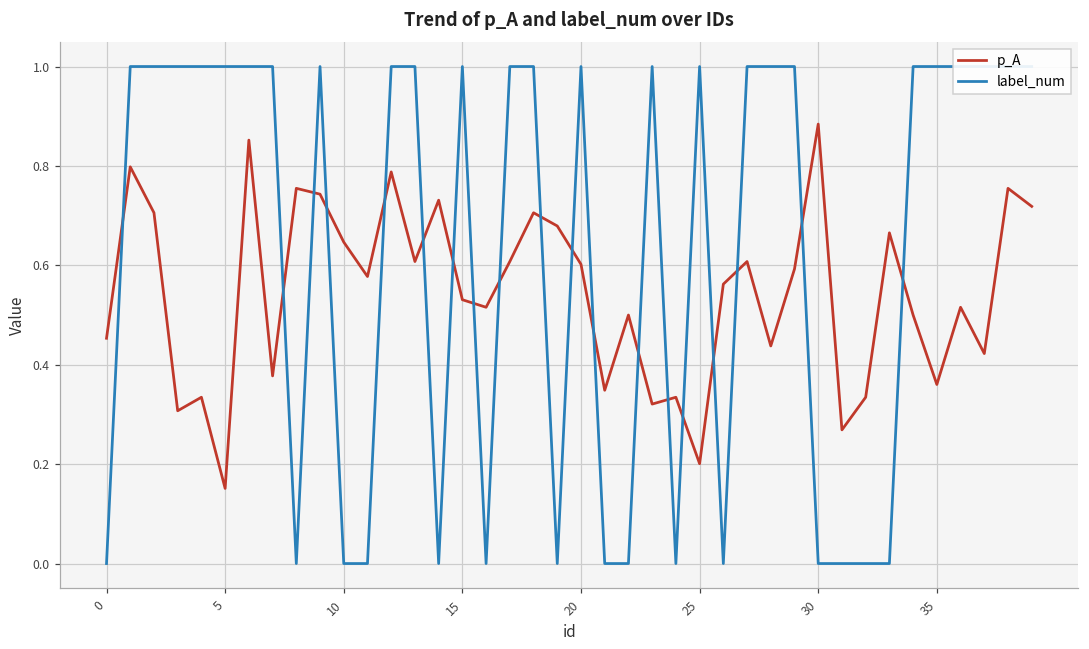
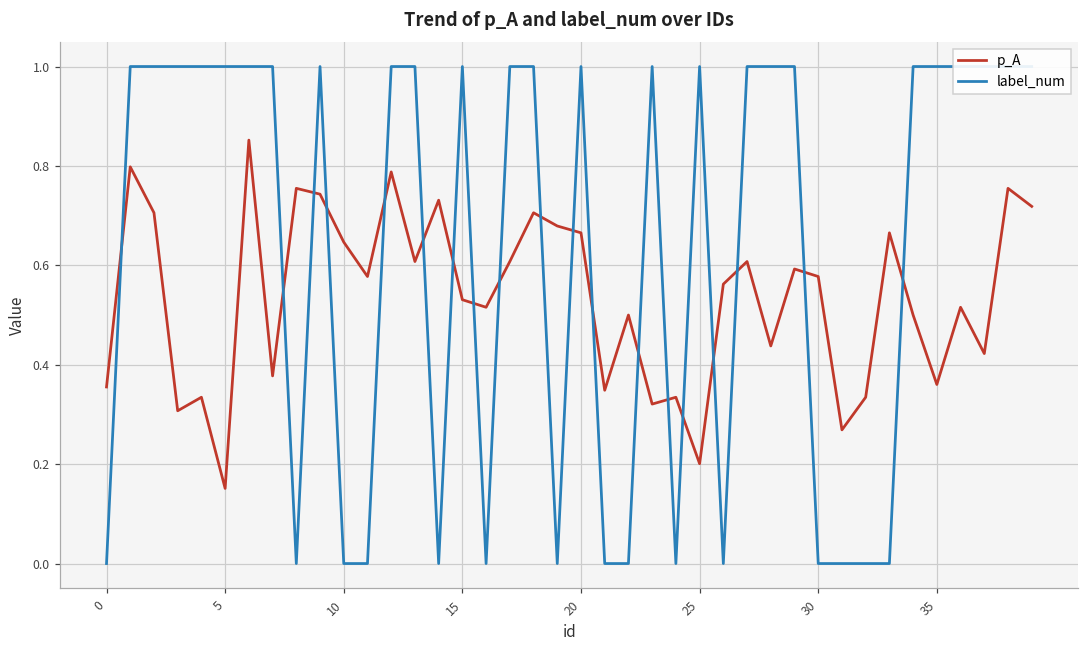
p_A, 0: 0.45 -> 0.36
p_A, 20: 0.60 -> 0.67
p_A, 30: 0.88 -> 0.58
